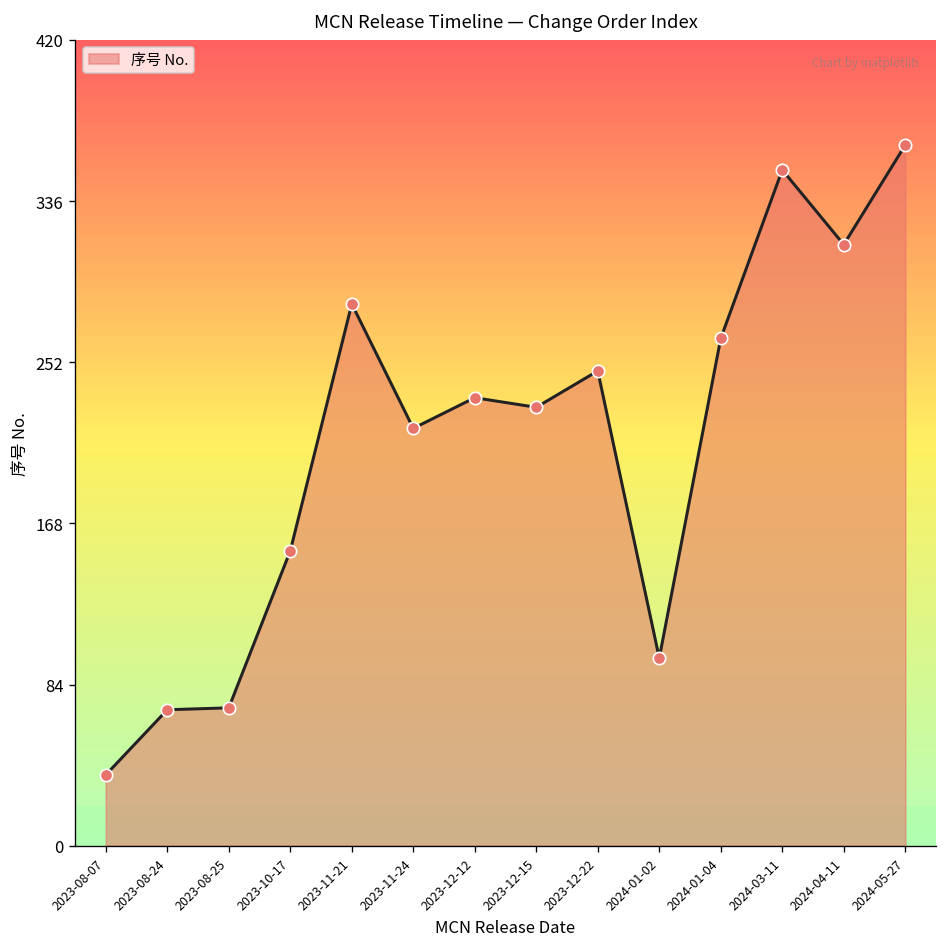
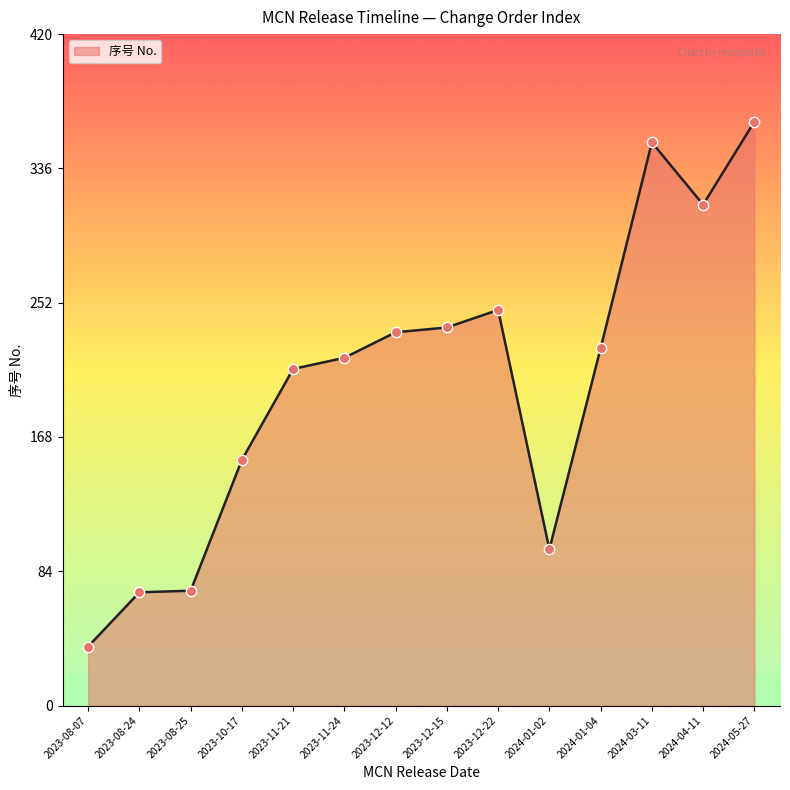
2023-11-21: 283 -> 211
2023-12-15: 229 -> 237
2024-01-04: 265 -> 224
